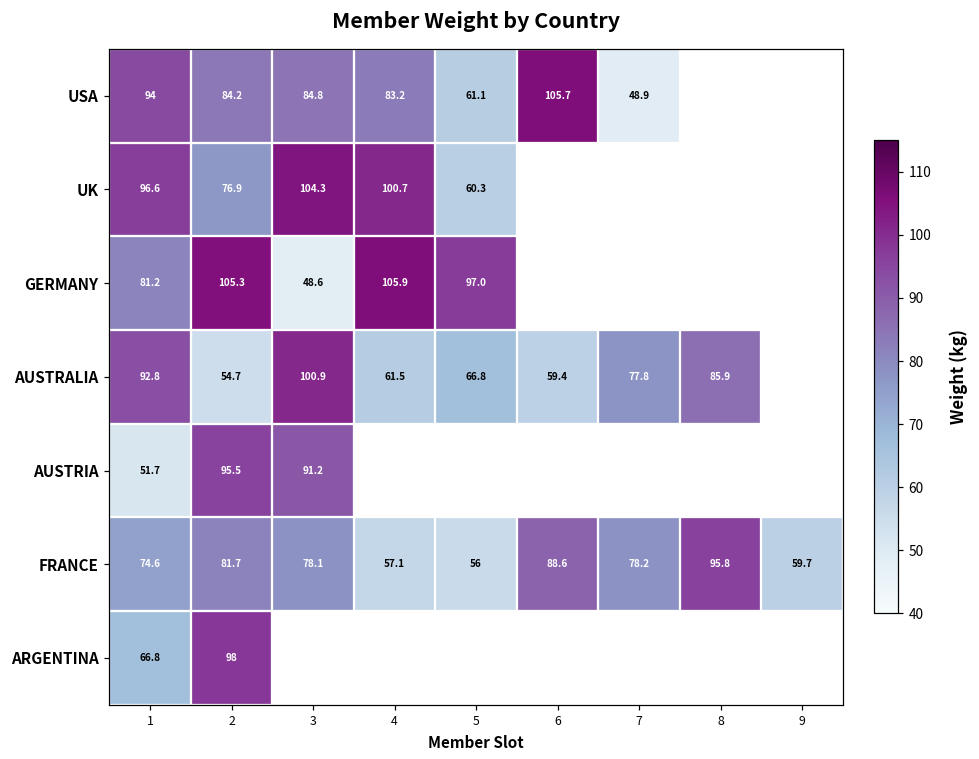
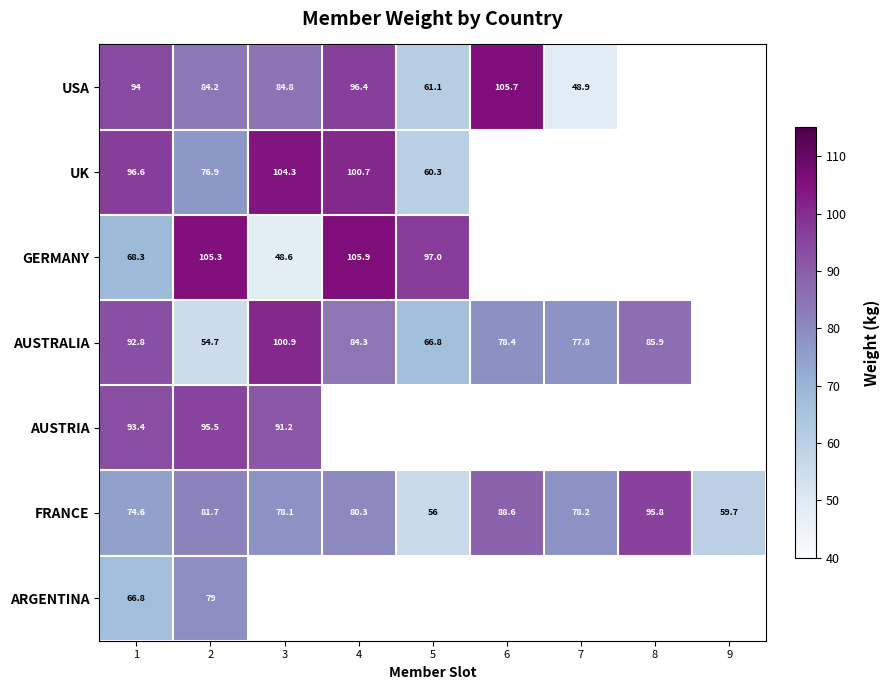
USA, 4: 83.2 -> 96.4
GERMANY, 1: 81.2 -> 68.3
AUSTRALIA, 4: 61.5 -> 84.3
AUSTRALIA, 6: 59.4 -> 78.4
AUSTRIA, 1: 51.7 -> 93.4
FRANCE, 4: 57.1 -> 80.3
ARGENTINA, 2: 98 -> 79
